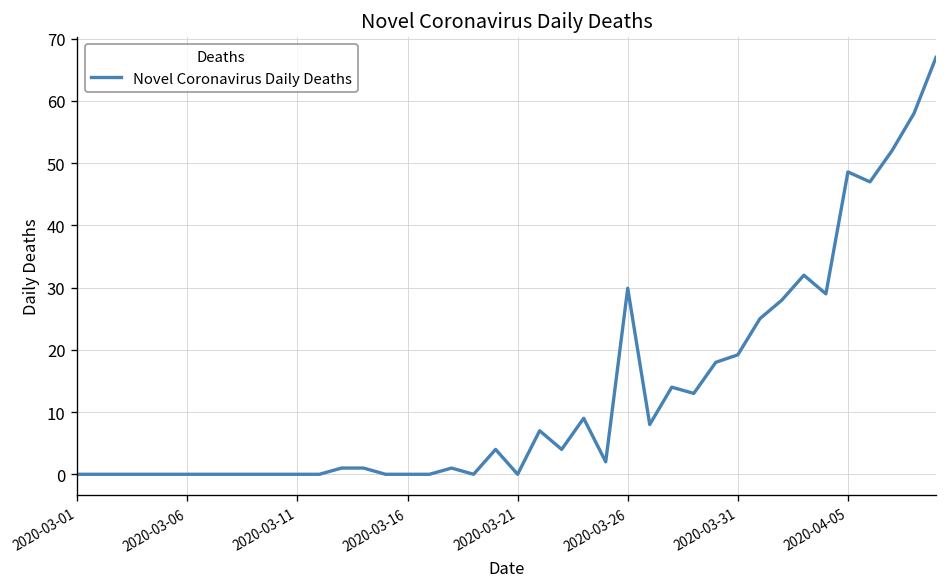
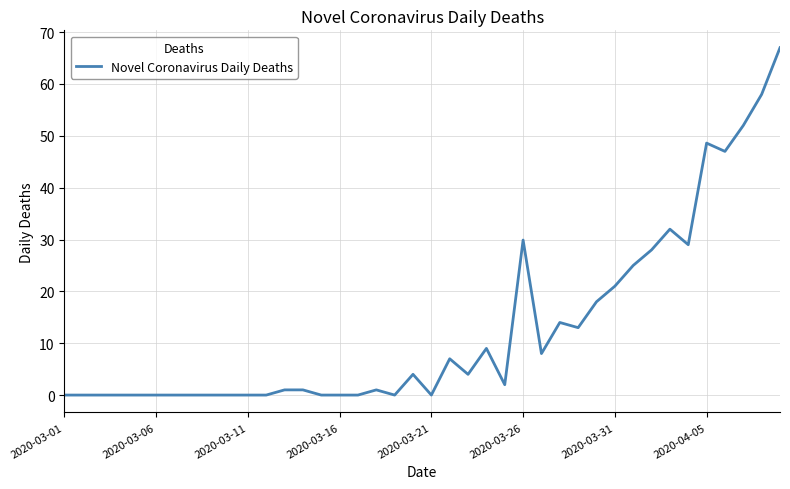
2020-03-31: 19 -> 21
